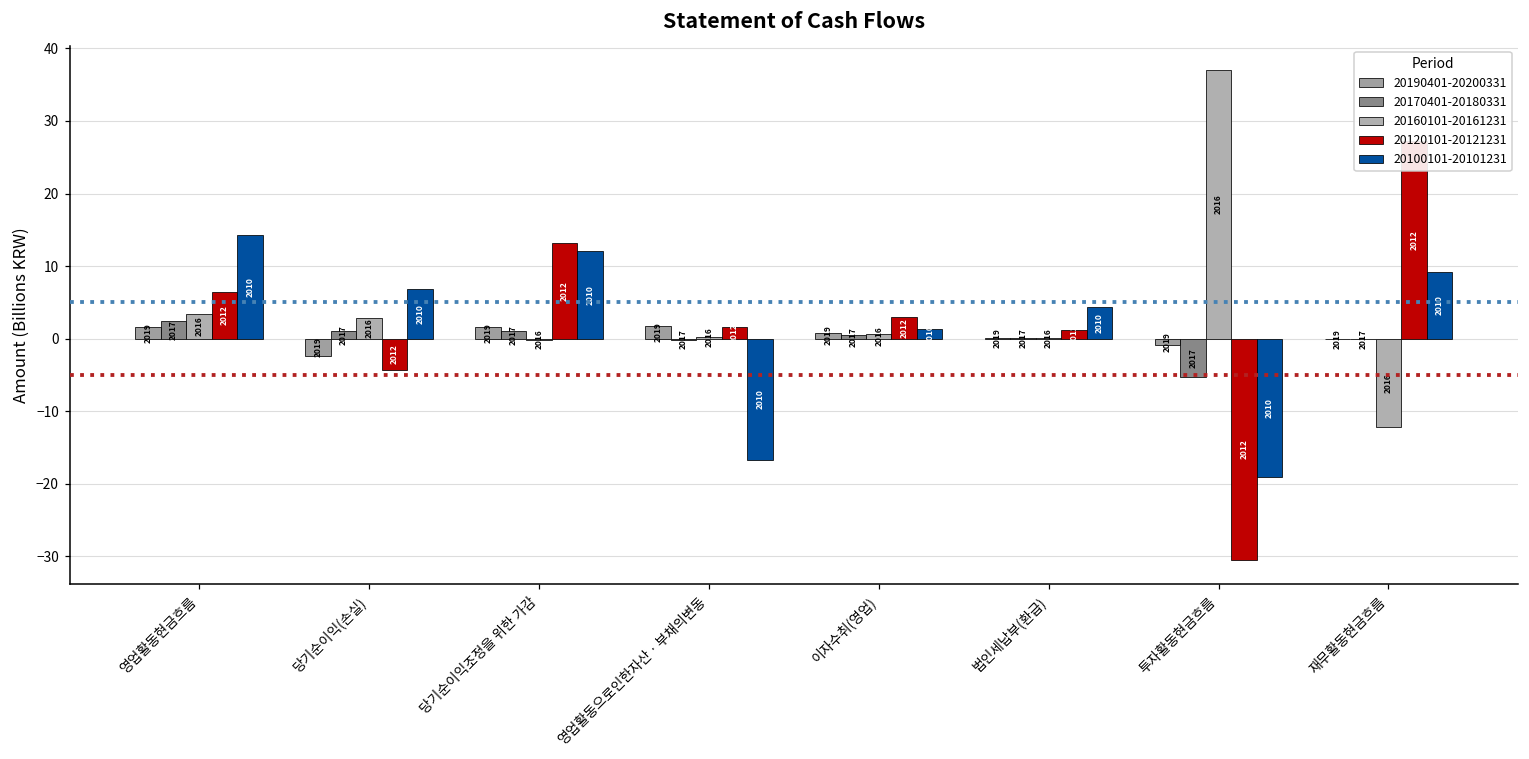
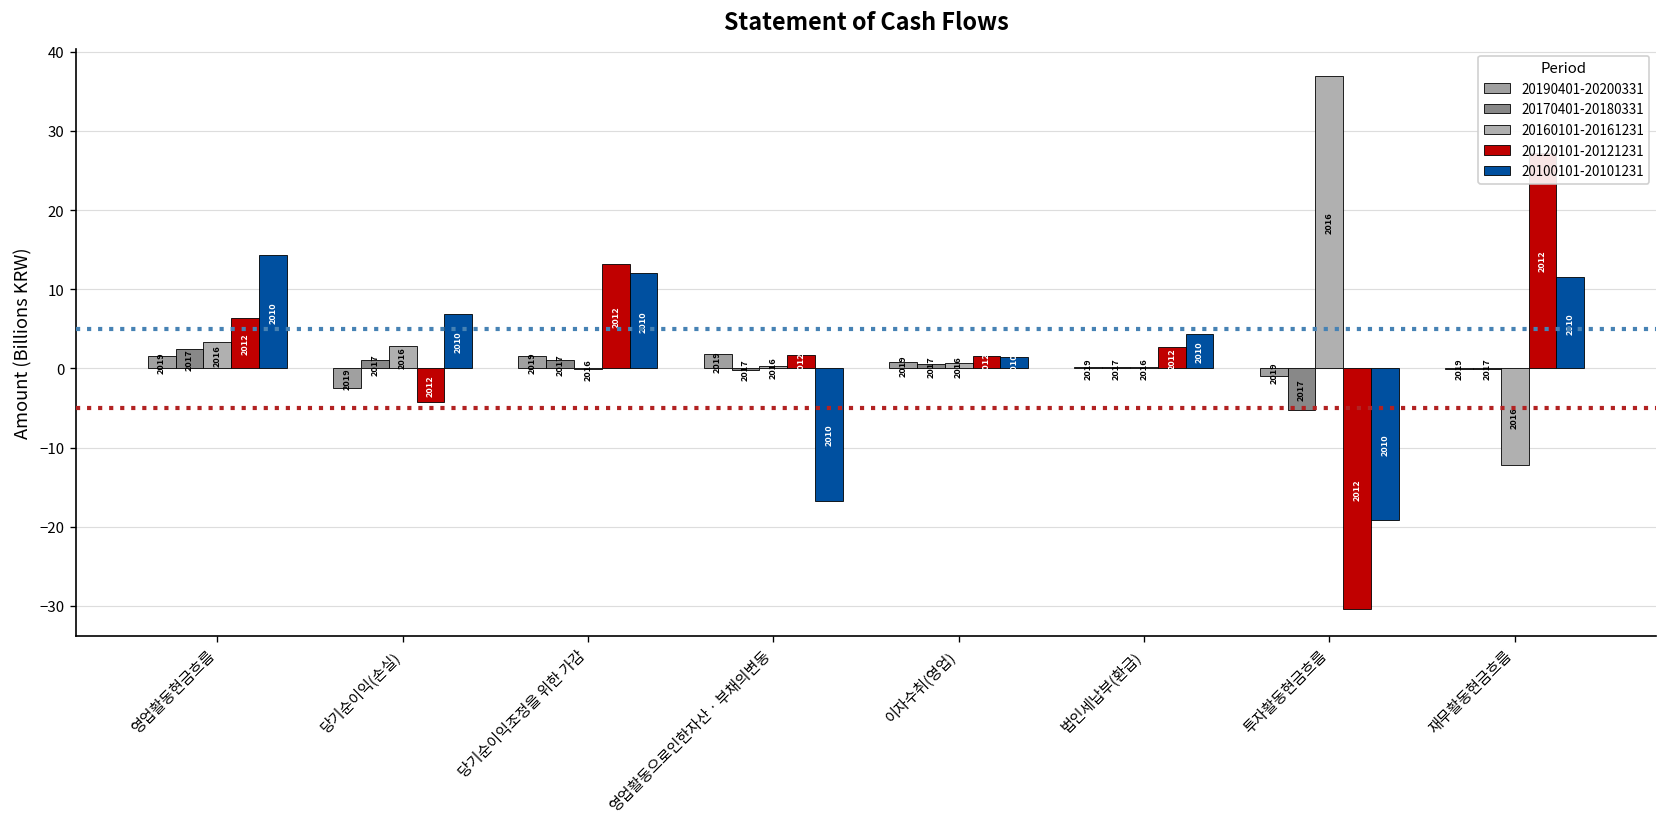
20120101-20121231, 이자수취(영업): 3 -> 2
20120101-20121231, 법인세납부(환급): 1 -> 3
20100101-20101231, 재무활동현금흐름: 9 -> 12
